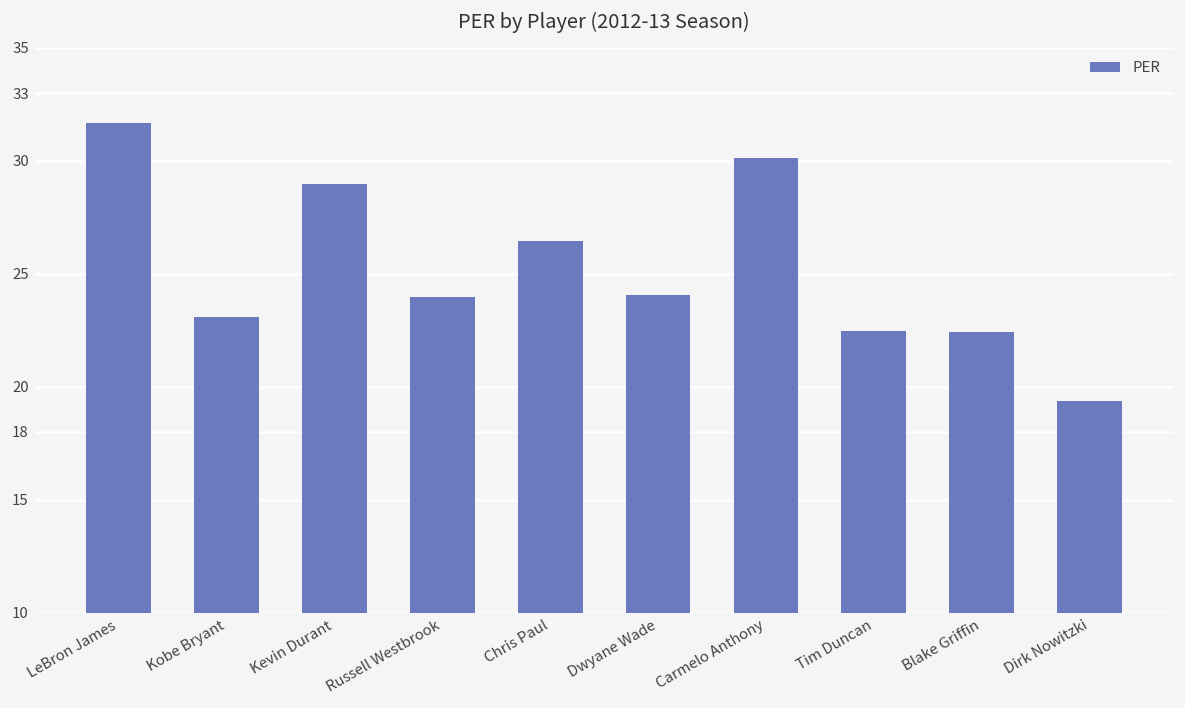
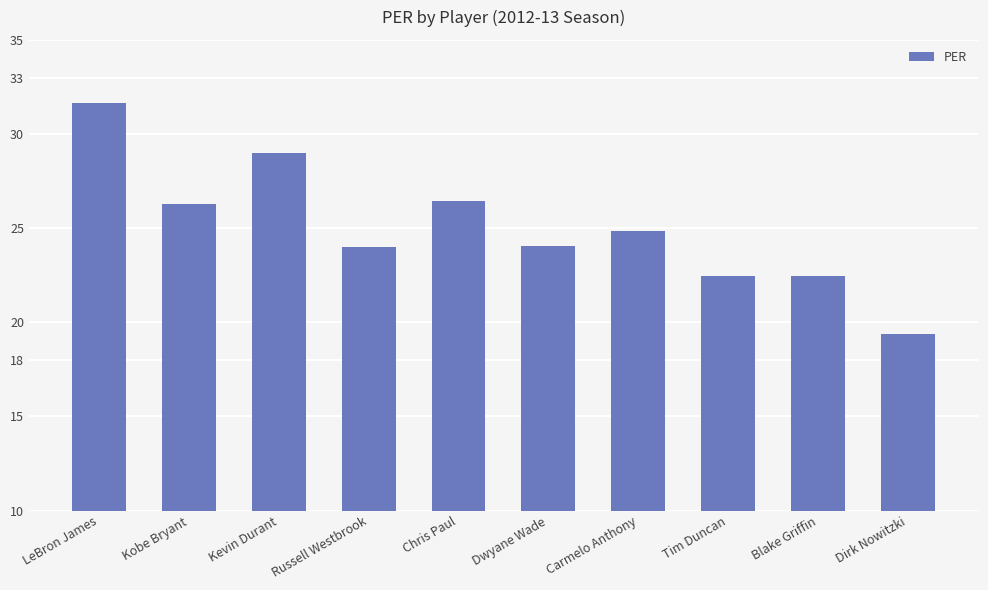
Kobe Bryant: 23.1 -> 26.3
Carmelo Anthony: 30.1 -> 24.8
